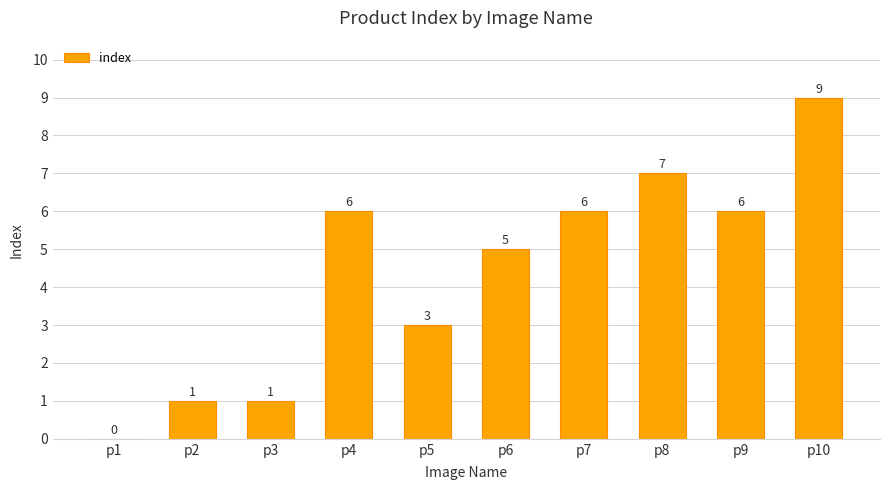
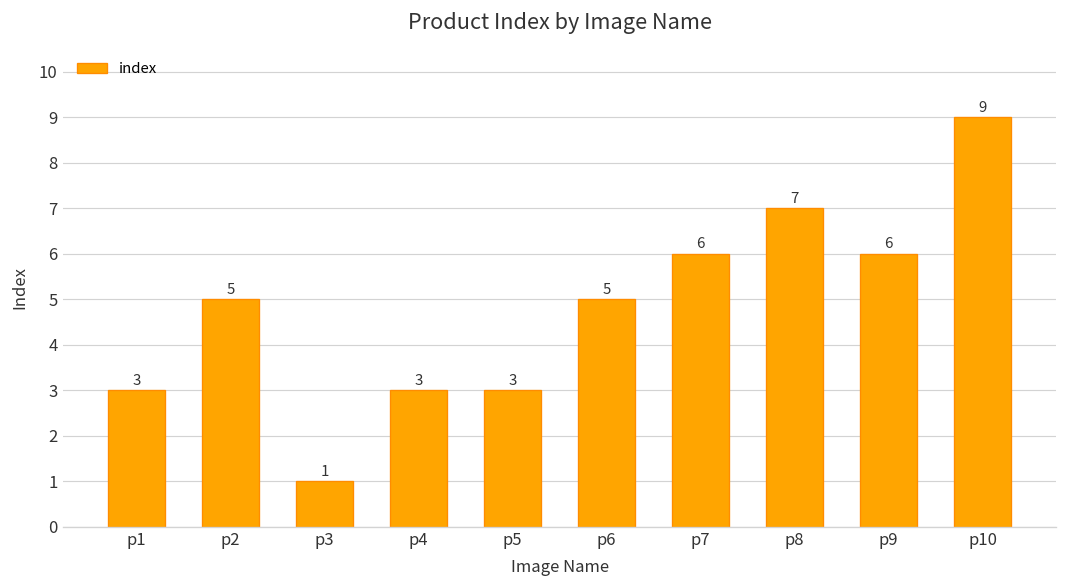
p1: 0 -> 3
p2: 1 -> 5
p4: 6 -> 3
